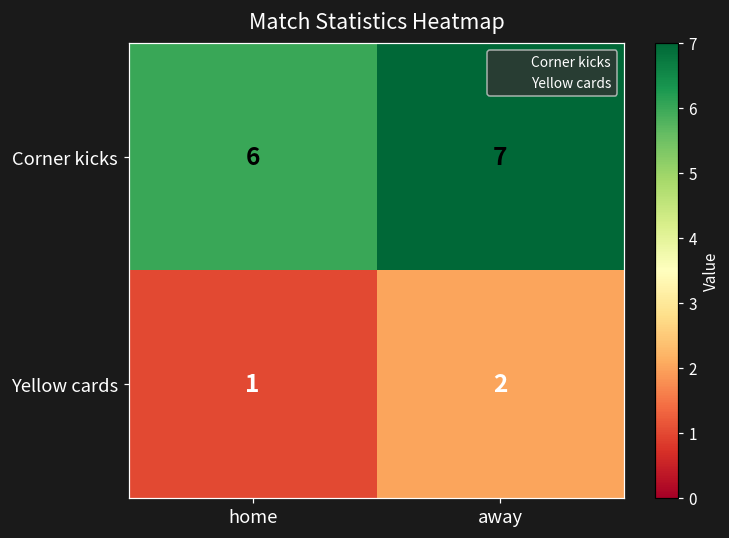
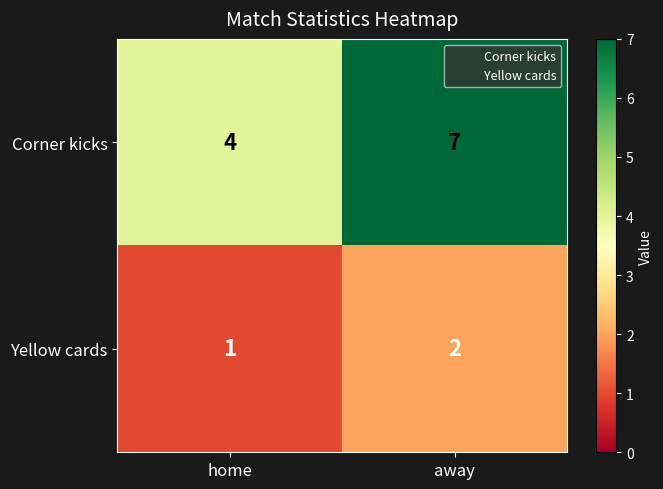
Corner kicks, home: 6 -> 4
